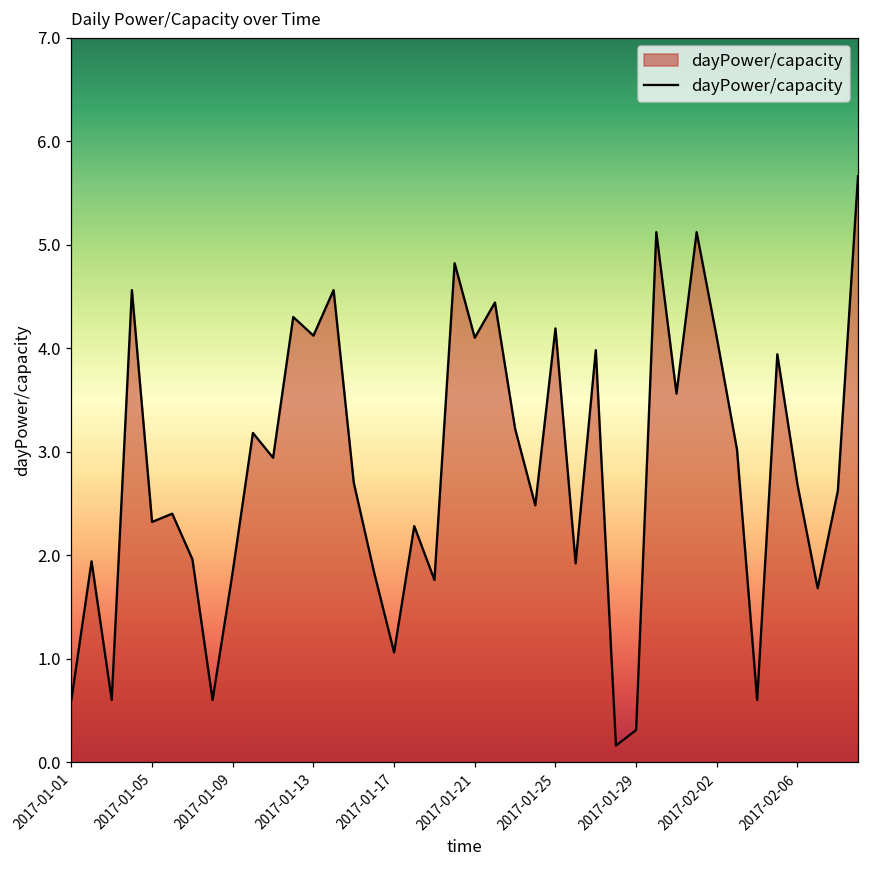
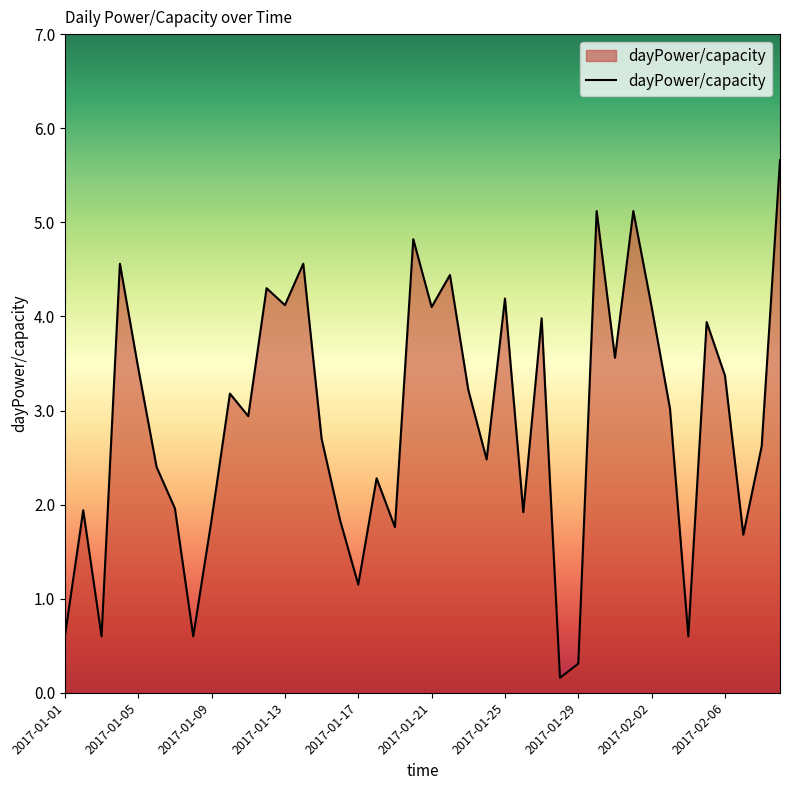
2017-01-05: 2.3 -> 3.5
2017-01-17: 1.1 -> 1.2
2017-02-06: 2.7 -> 3.4
